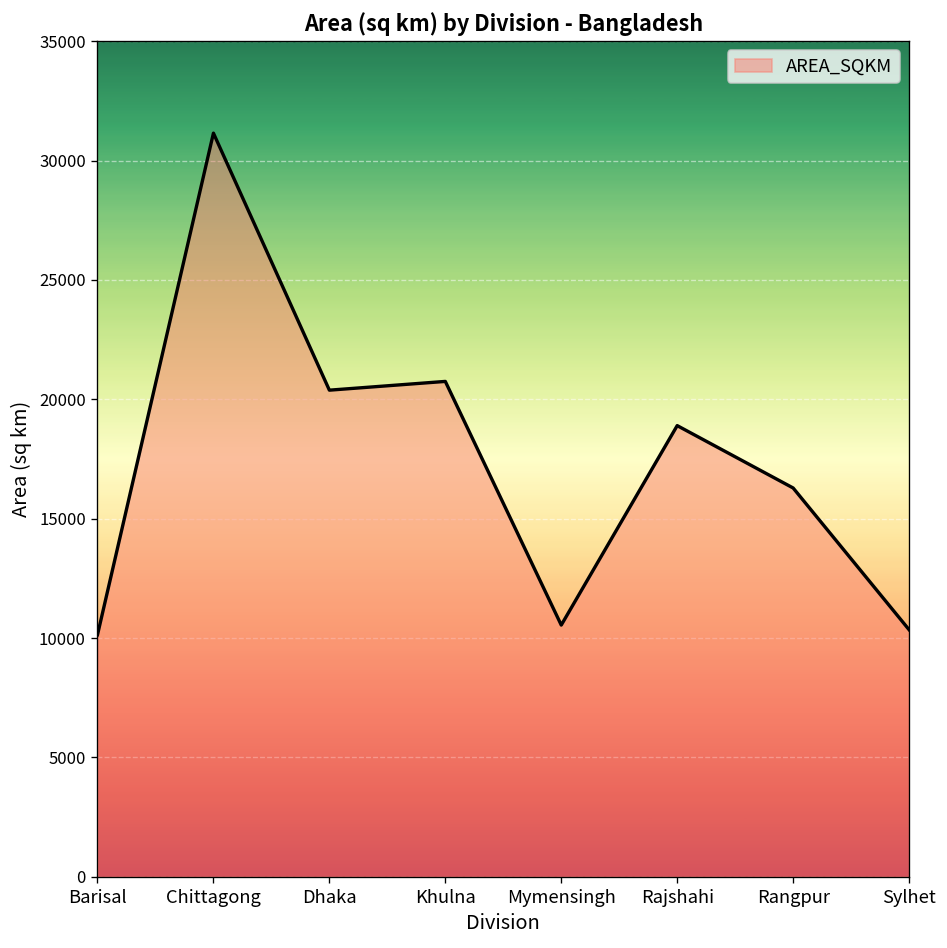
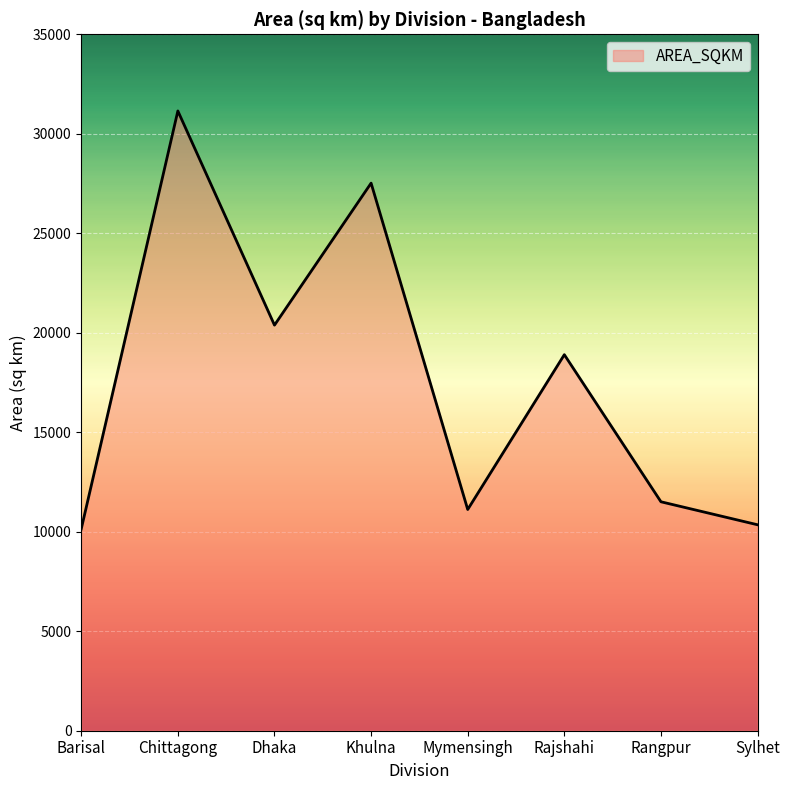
Khulna: 20700 -> 27500
Mymensingh: 10500 -> 11100
Rangpur: 16300 -> 11500
